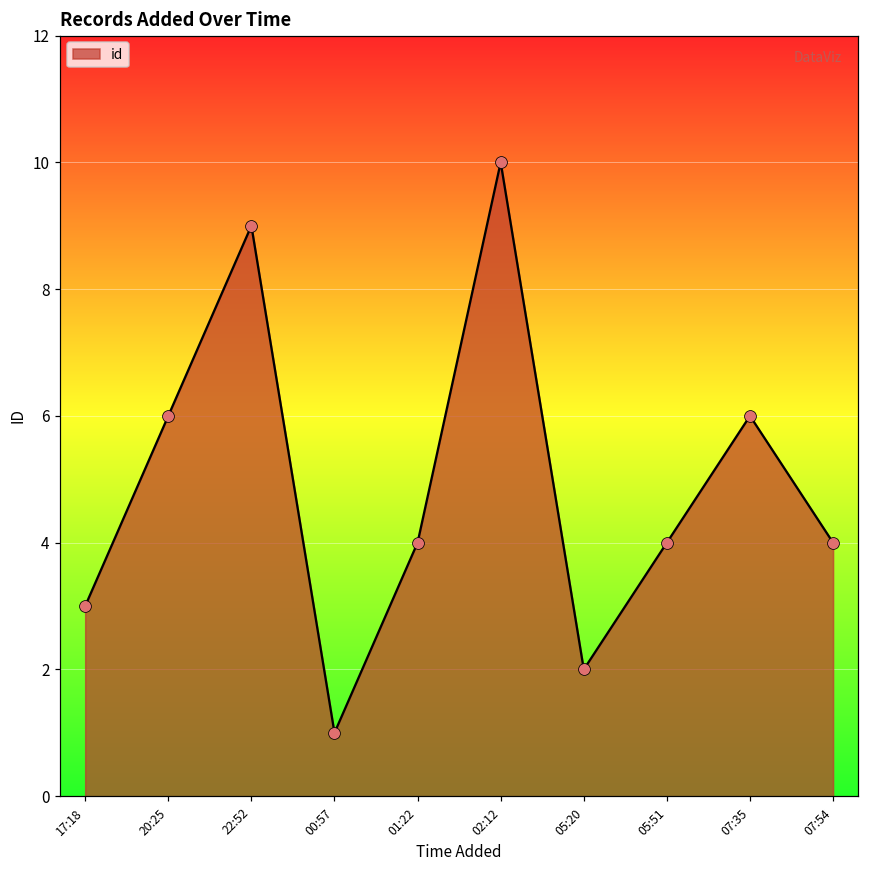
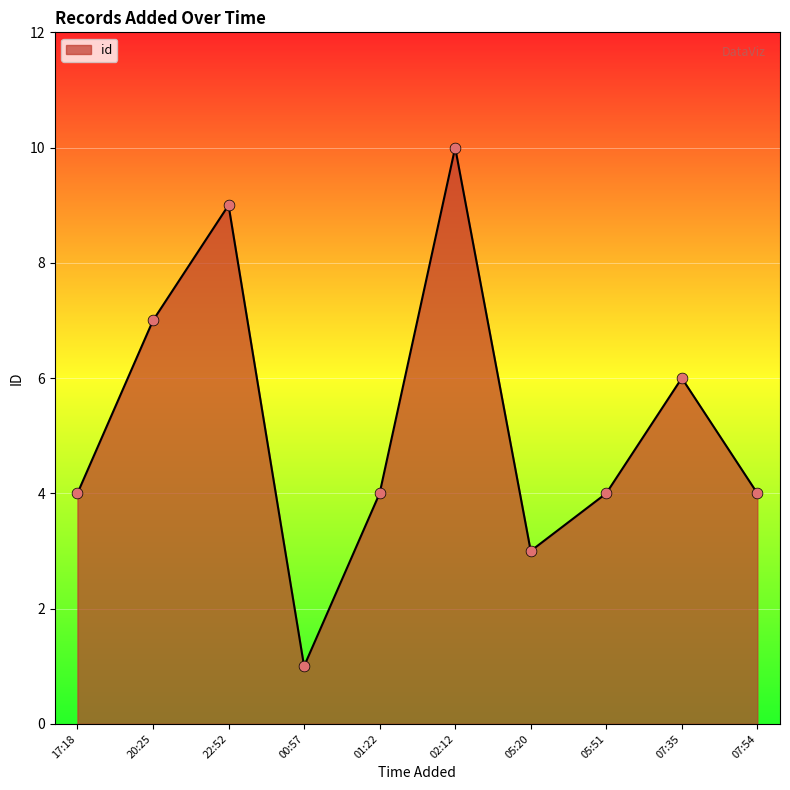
17:18: 3 -> 4
20:25: 6 -> 7
05:20: 2 -> 3
